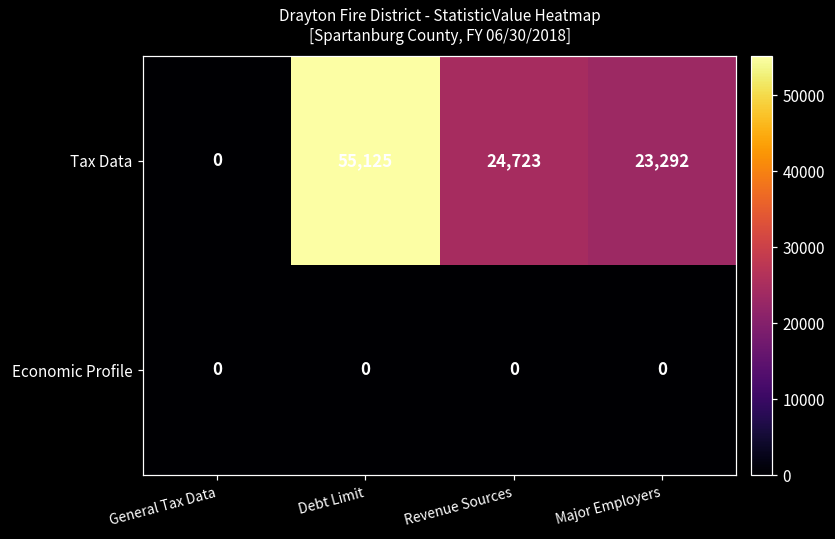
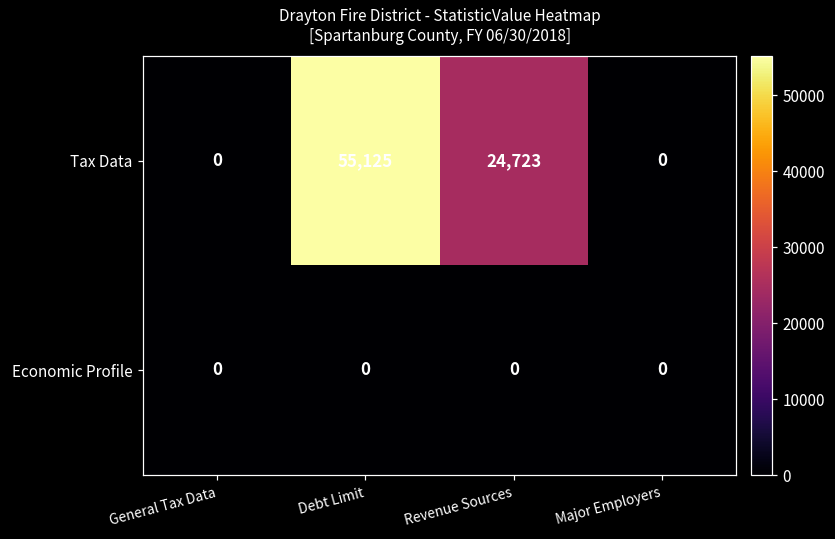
Tax Data, Major Employers: 23,292 -> 0
